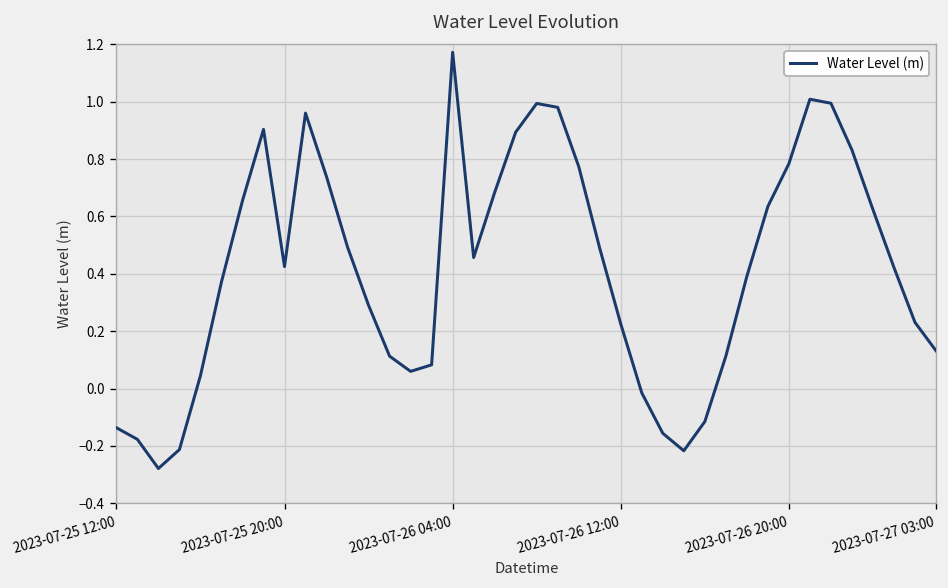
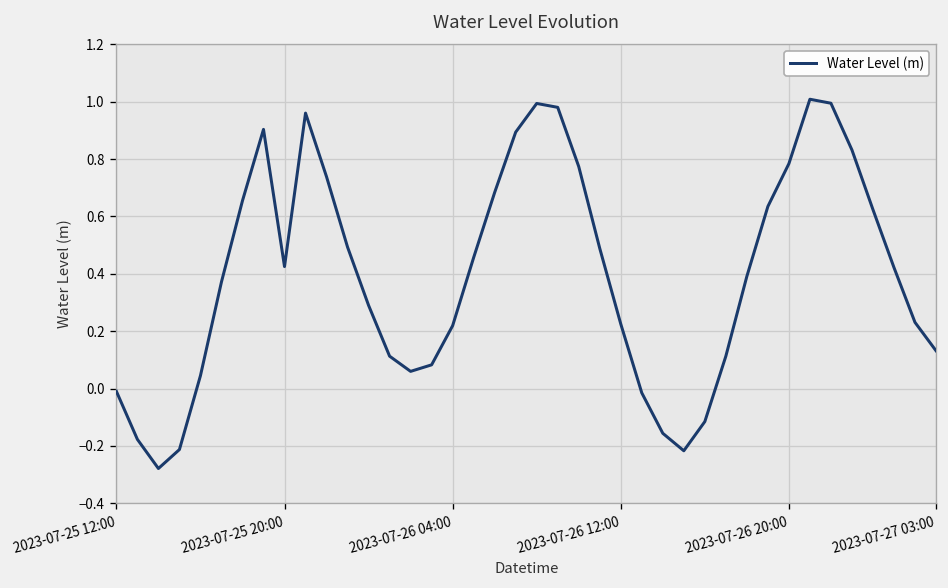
Water Level (m), 2023-07-25 12:00: -0.14 -> -0.01
Water Level (m), 2023-07-26 04:00: 1.17 -> 0.22
